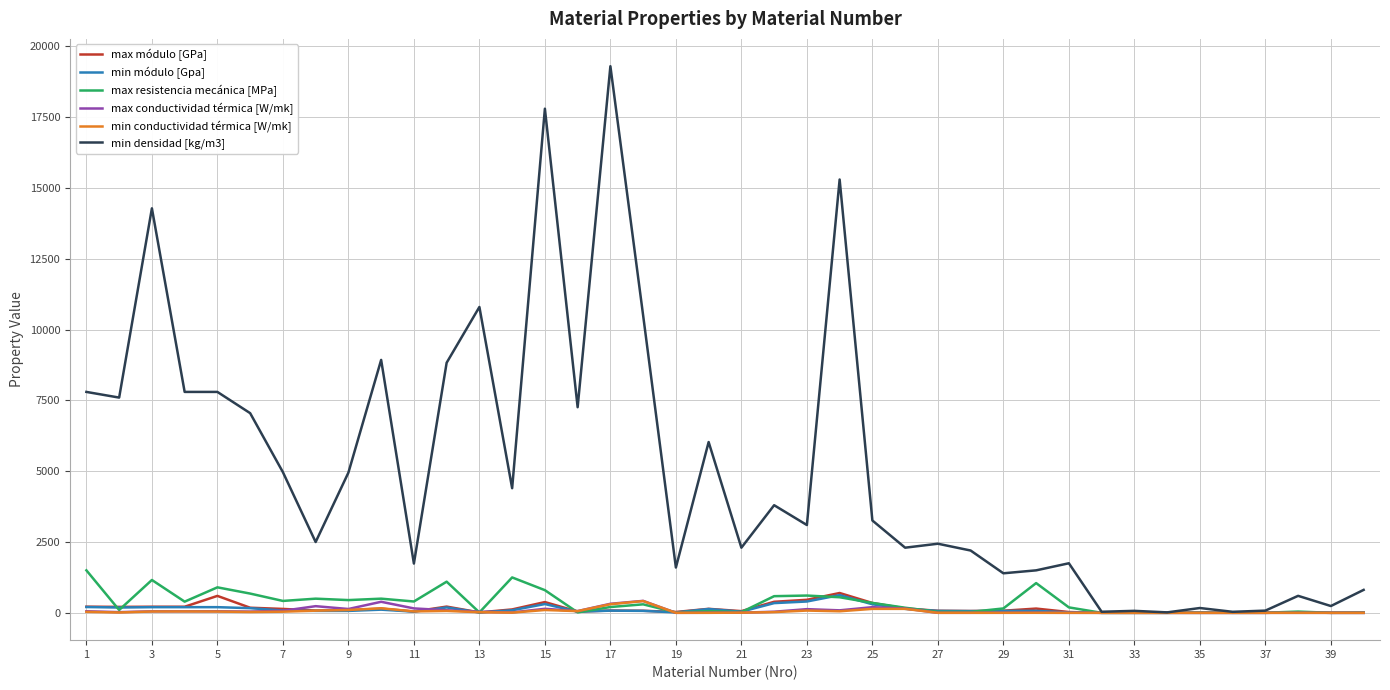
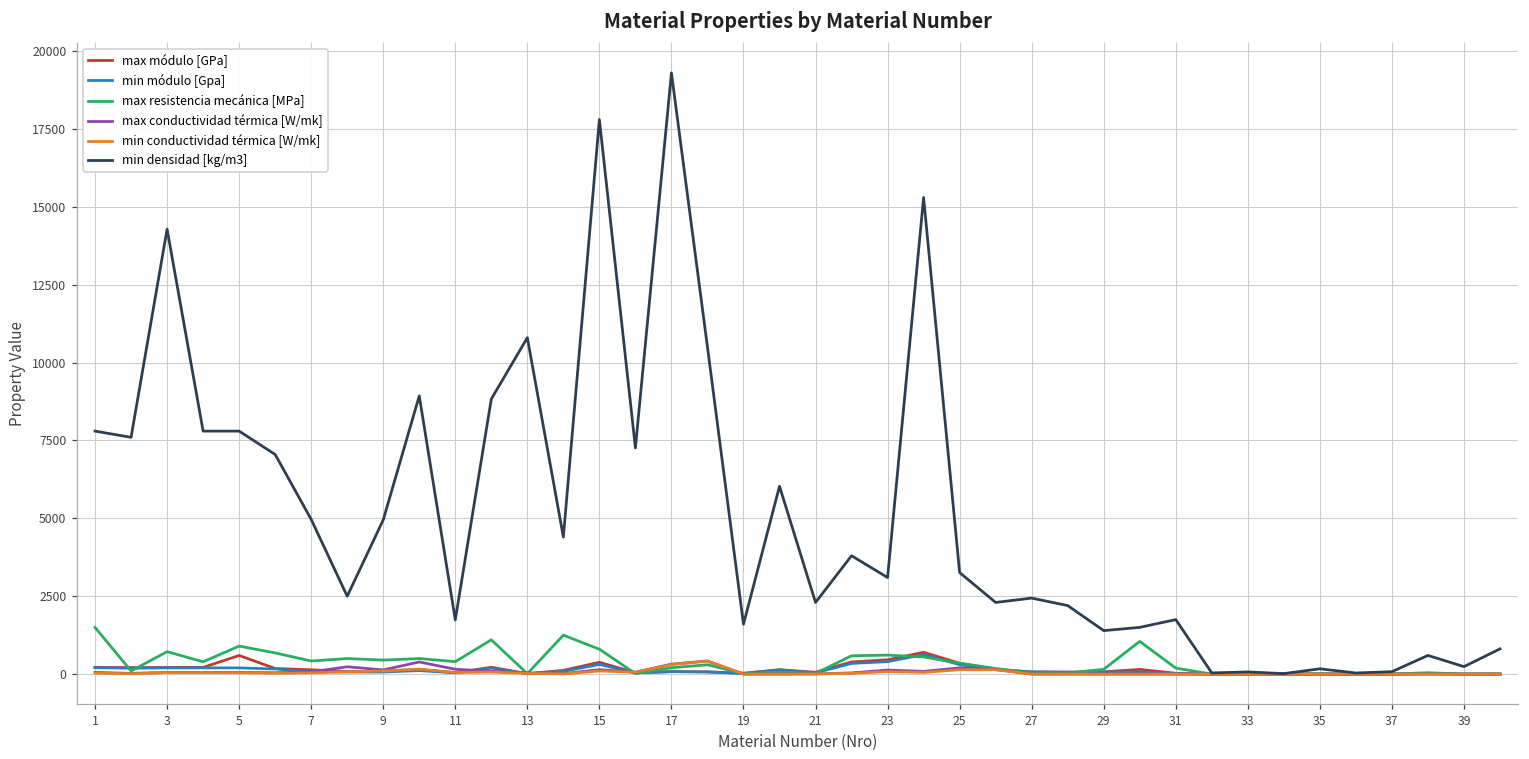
max resistencia mecánica [MPa], 3: 1200 -> 700
